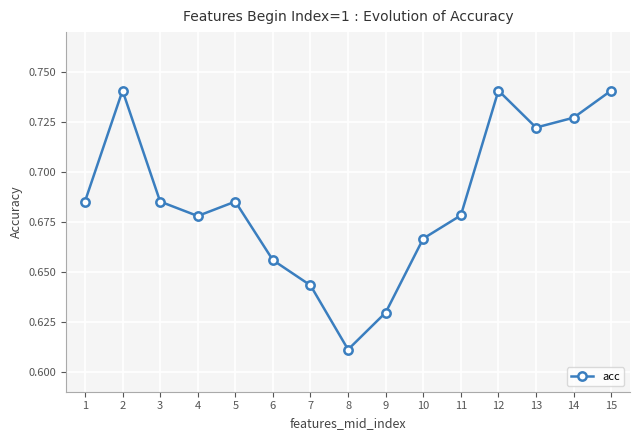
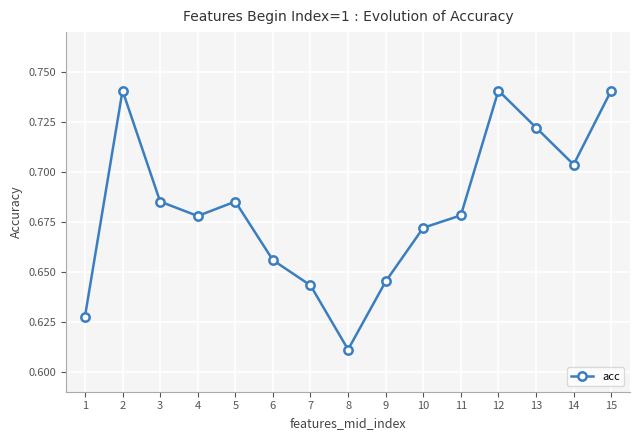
1: 0.685 -> 0.628
9: 0.630 -> 0.645
10: 0.667 -> 0.672
14: 0.727 -> 0.704
